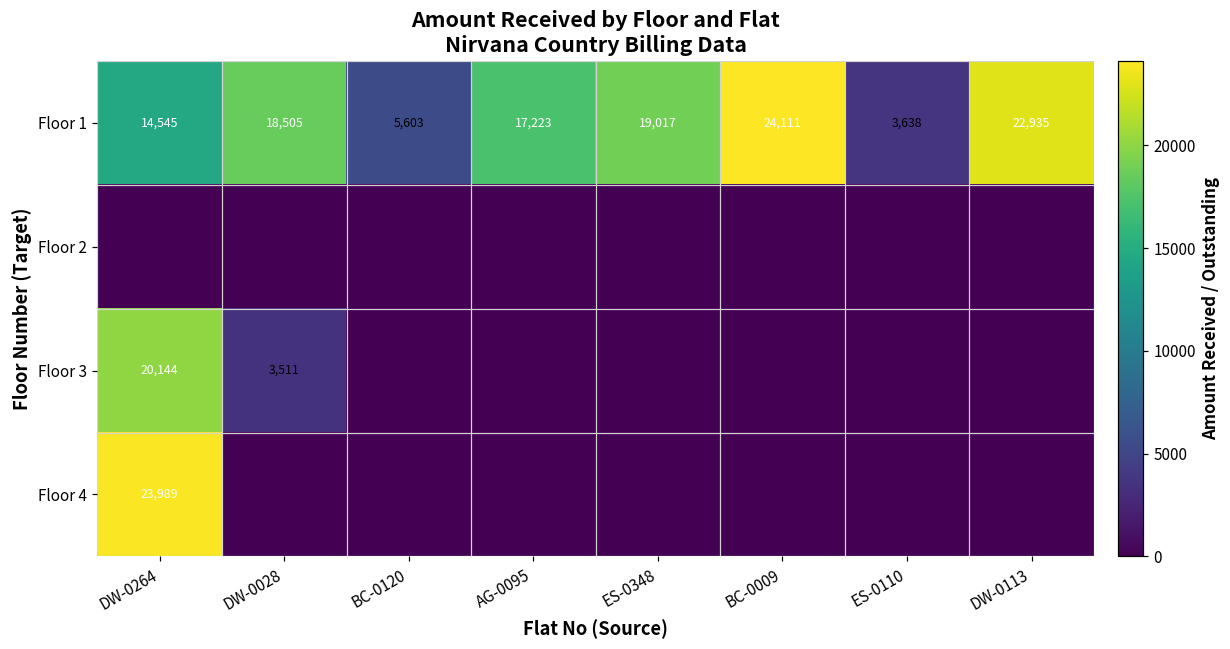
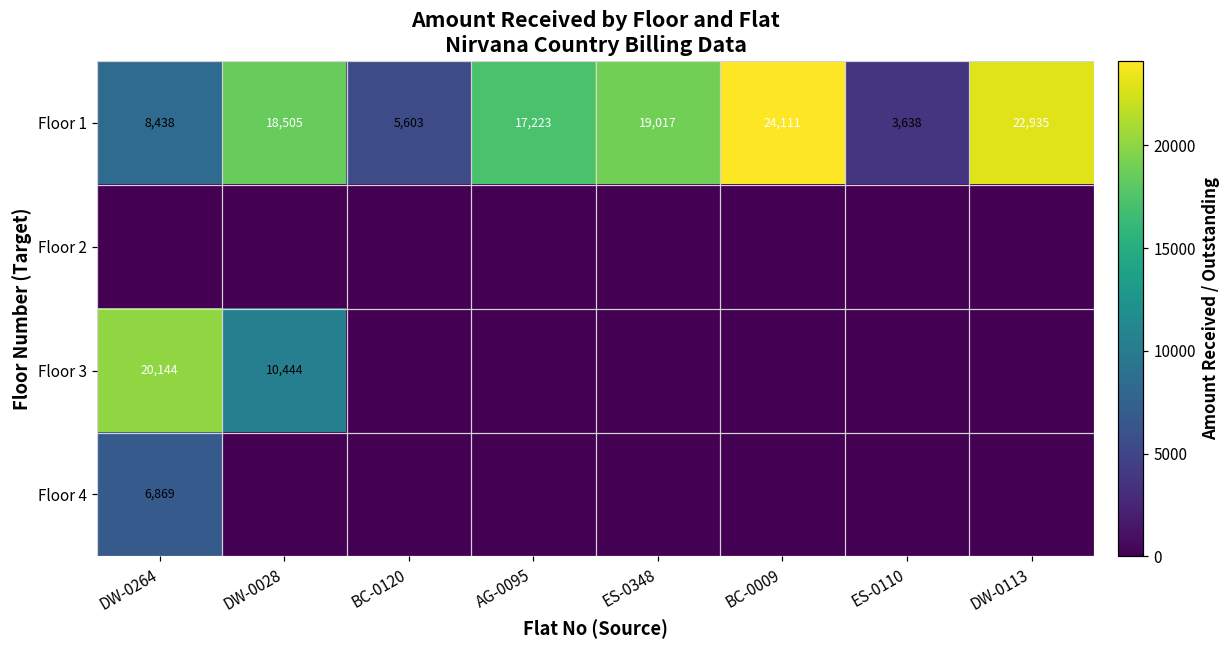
Floor 1, DW-0264: 14,545 -> 8,438
Floor 3, DW-0028: 3,511 -> 10,444
Floor 4, DW-0264: 23,989 -> 6,869
